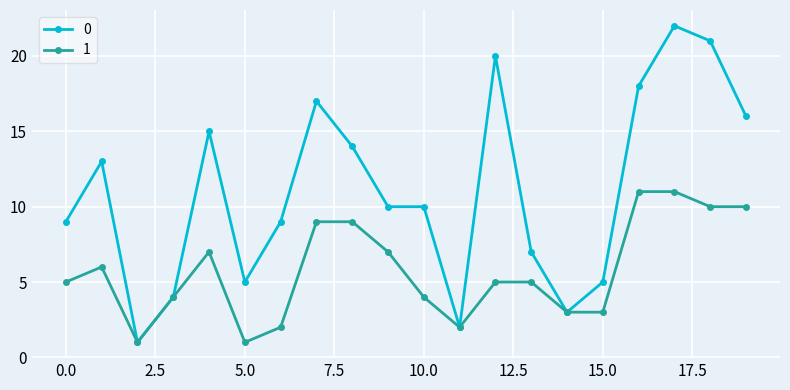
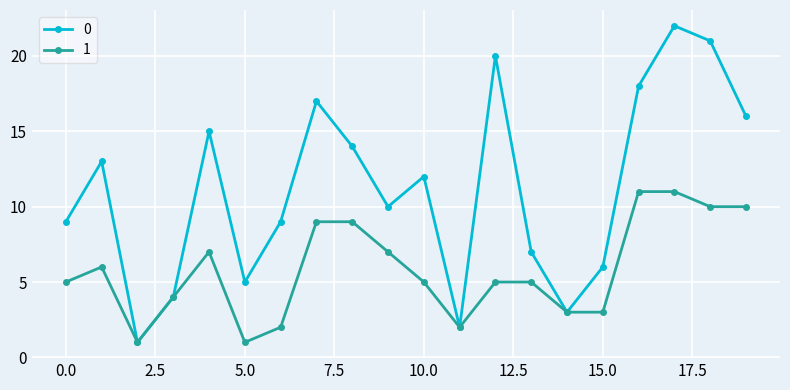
0, 10.0: 10 -> 12
1, 10.0: 4 -> 5
0, 15.0: 5 -> 6
